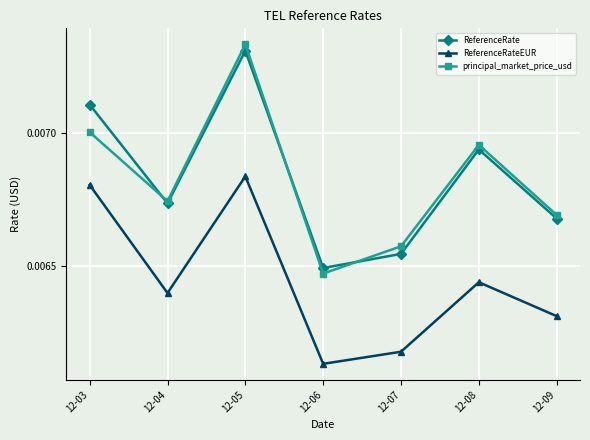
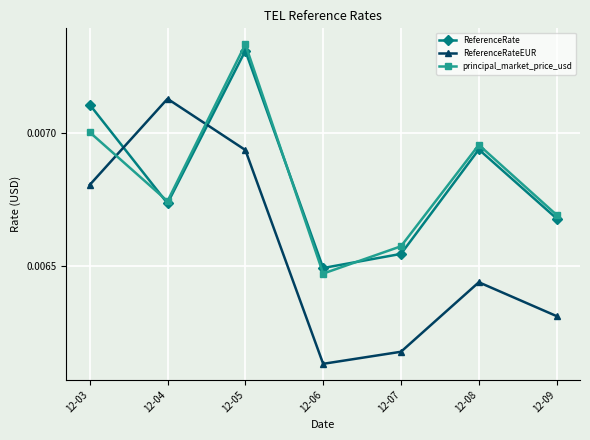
ReferenceRateEUR, 12-04: 0.00640 -> 0.00713
ReferenceRateEUR, 12-05: 0.00684 -> 0.00694
